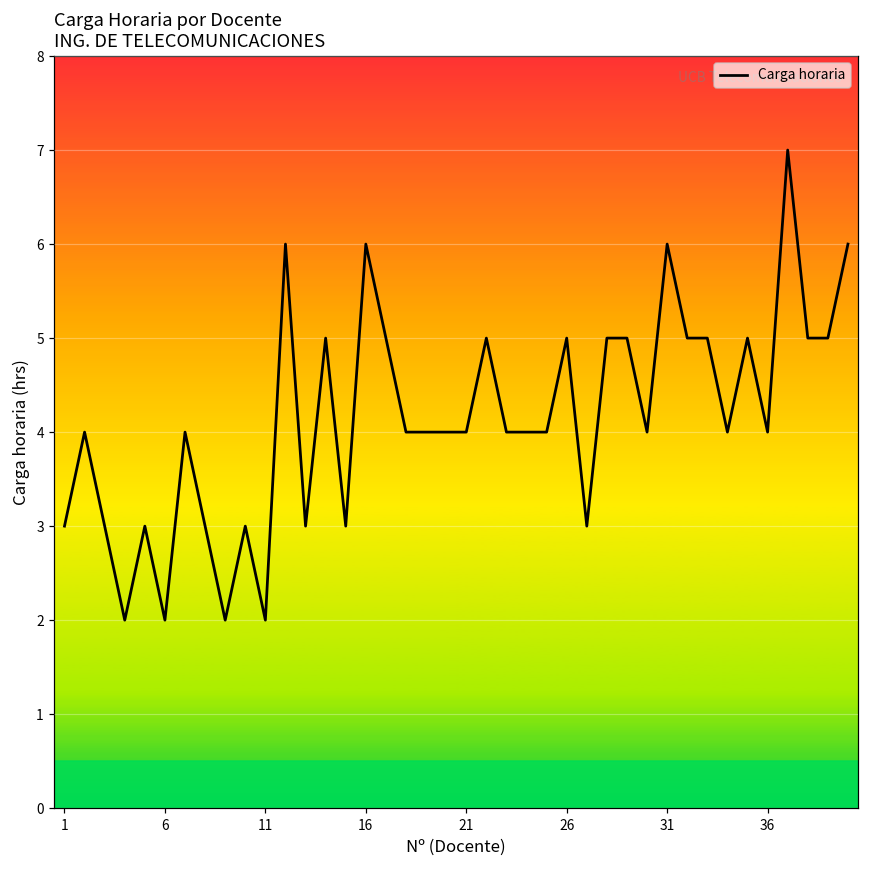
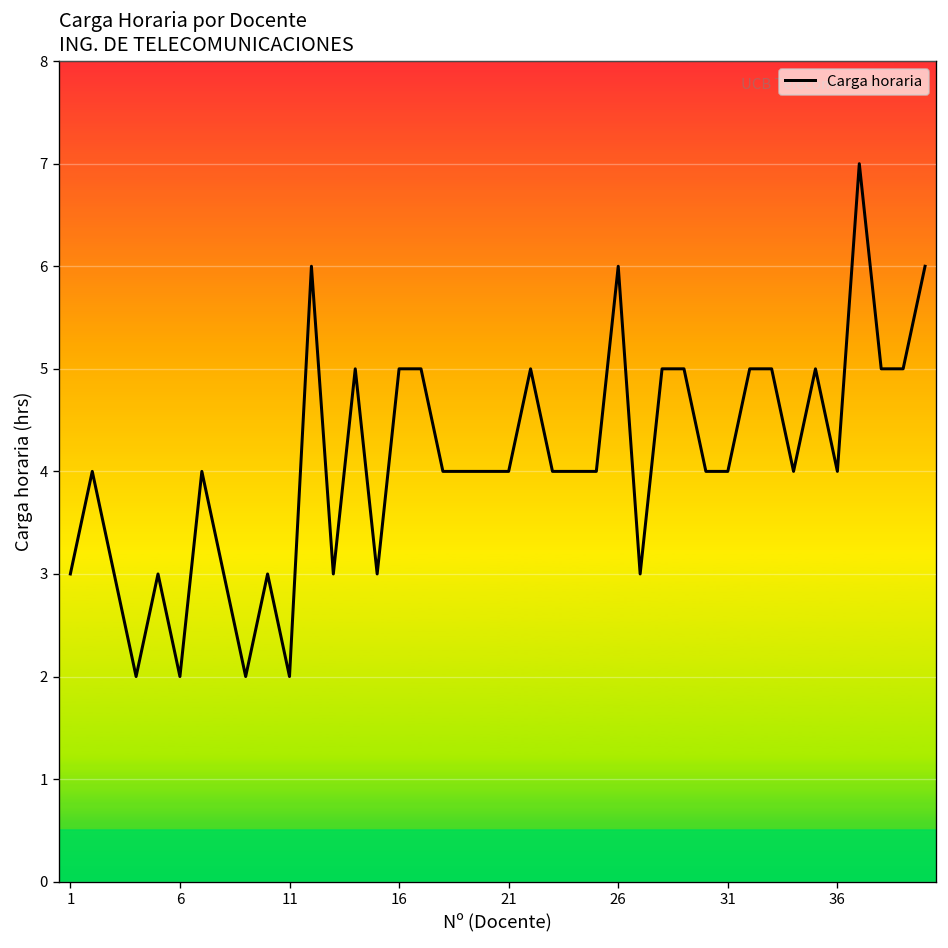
16: 6 -> 5
26: 5 -> 6
31: 6 -> 4
